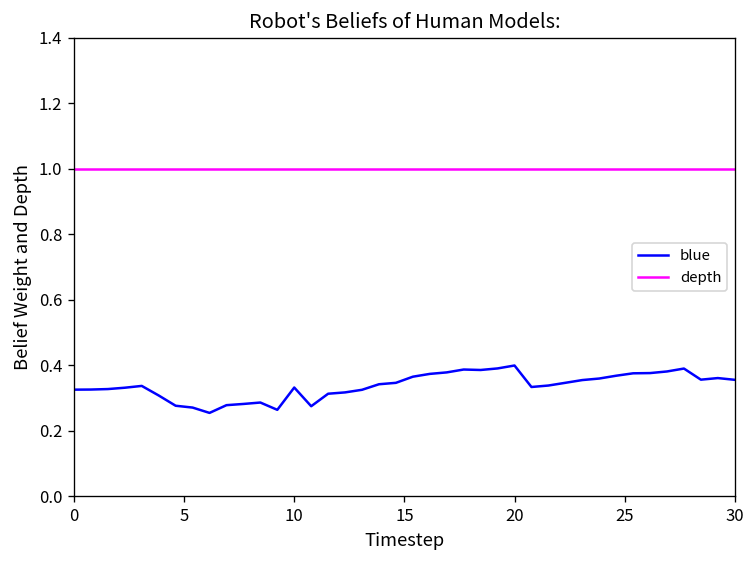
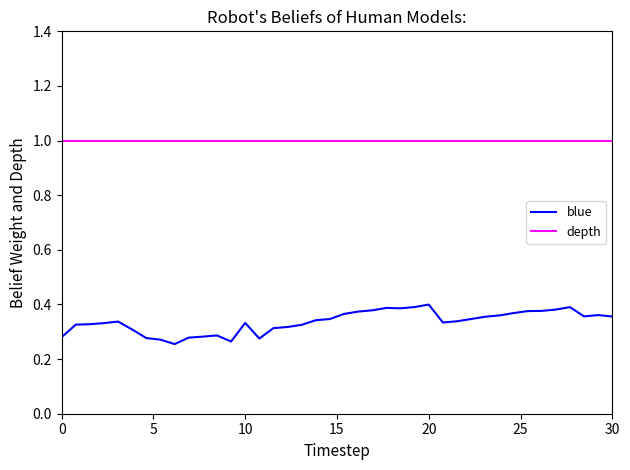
blue, 0: 0.33 -> 0.28
